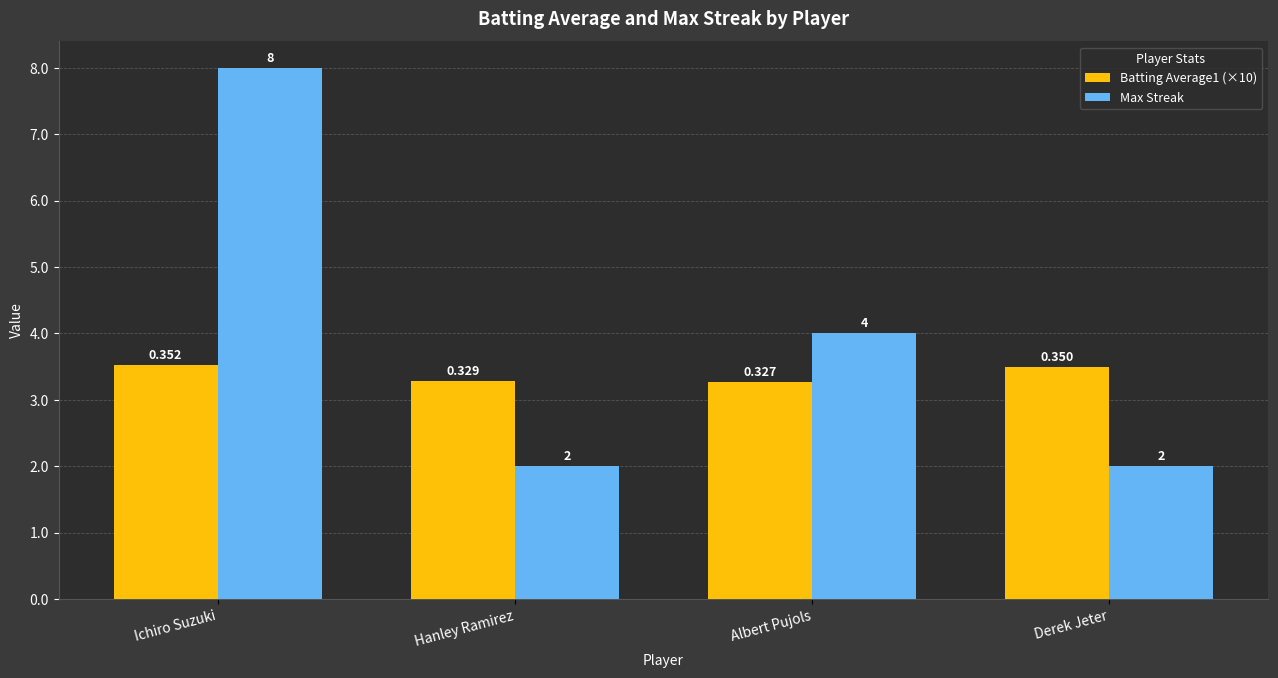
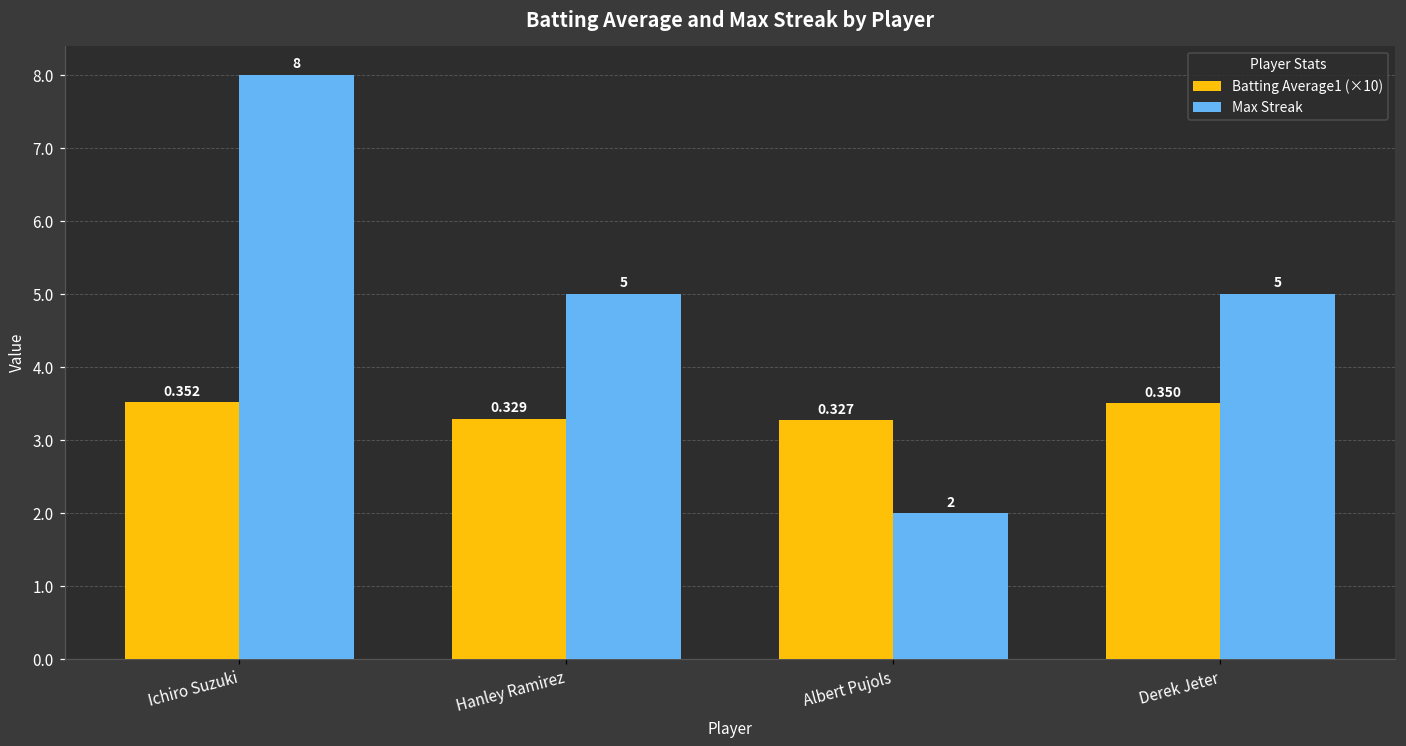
Max Streak, Hanley Ramirez: 2 -> 5
Max Streak, Albert Pujols: 4 -> 2
Max Streak, Derek Jeter: 2 -> 5
